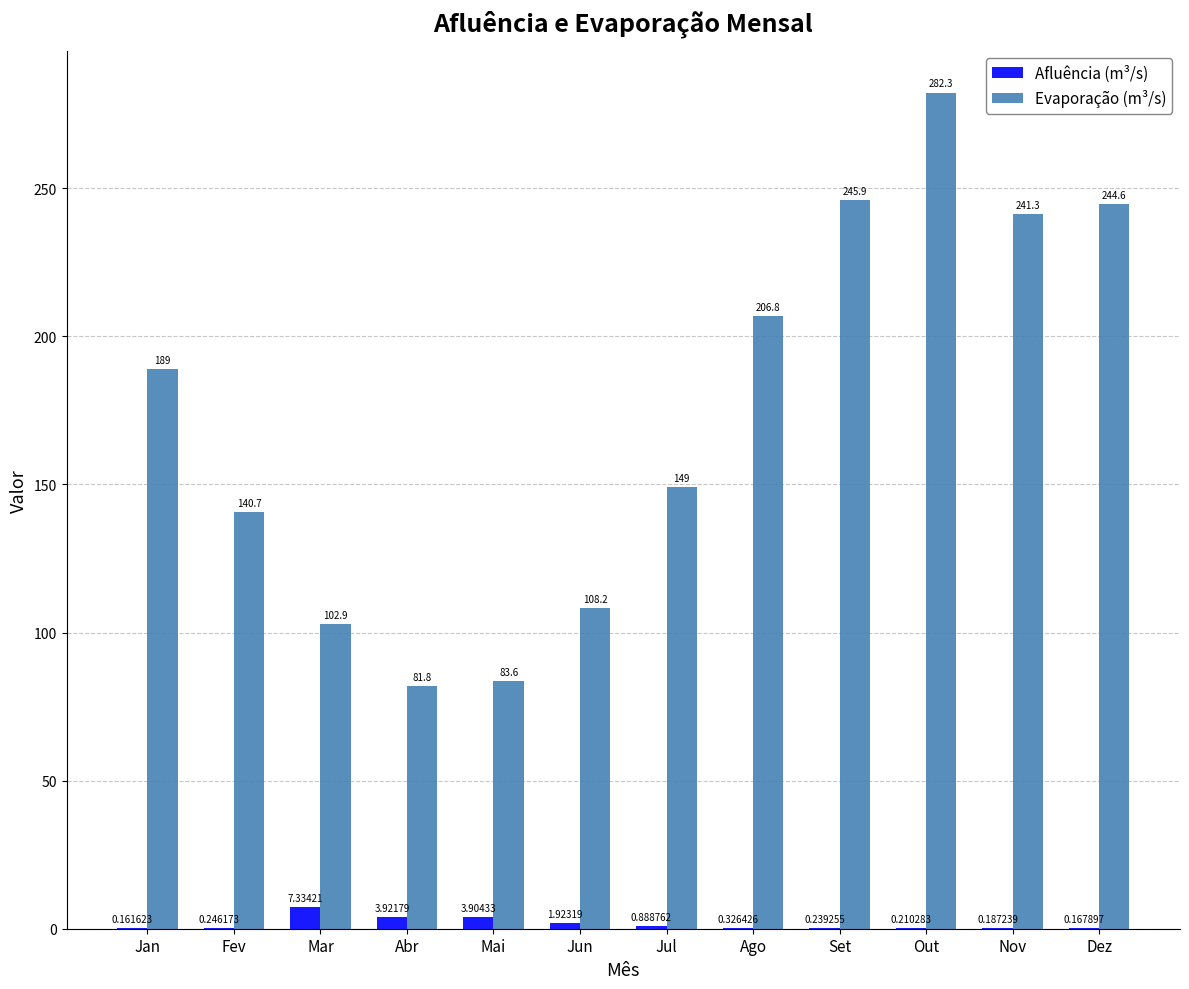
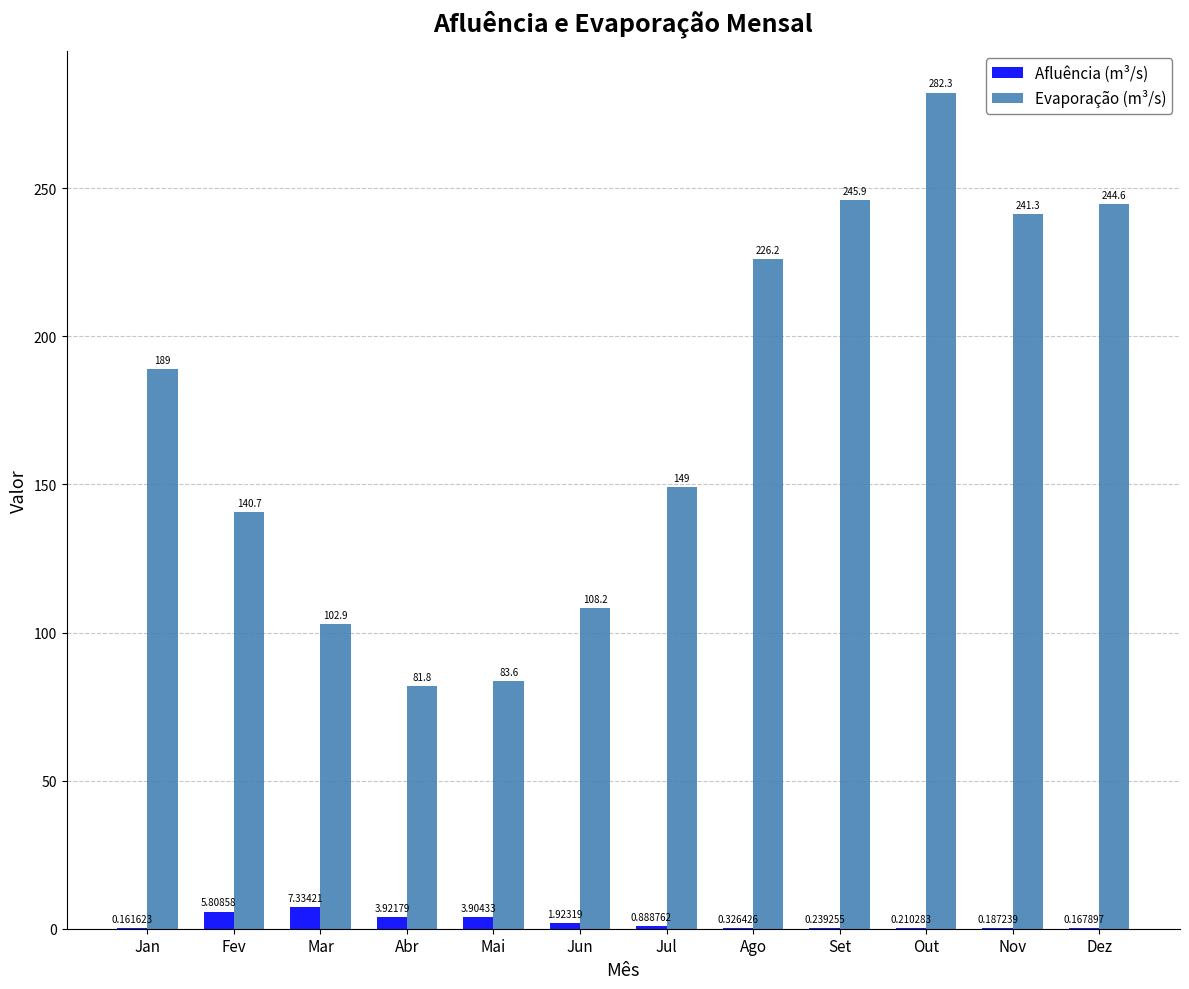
Afluência (m³/s), Fev: 0.246173 -> 5.80858
Evaporação (m³/s), Ago: 206.8 -> 226.2
